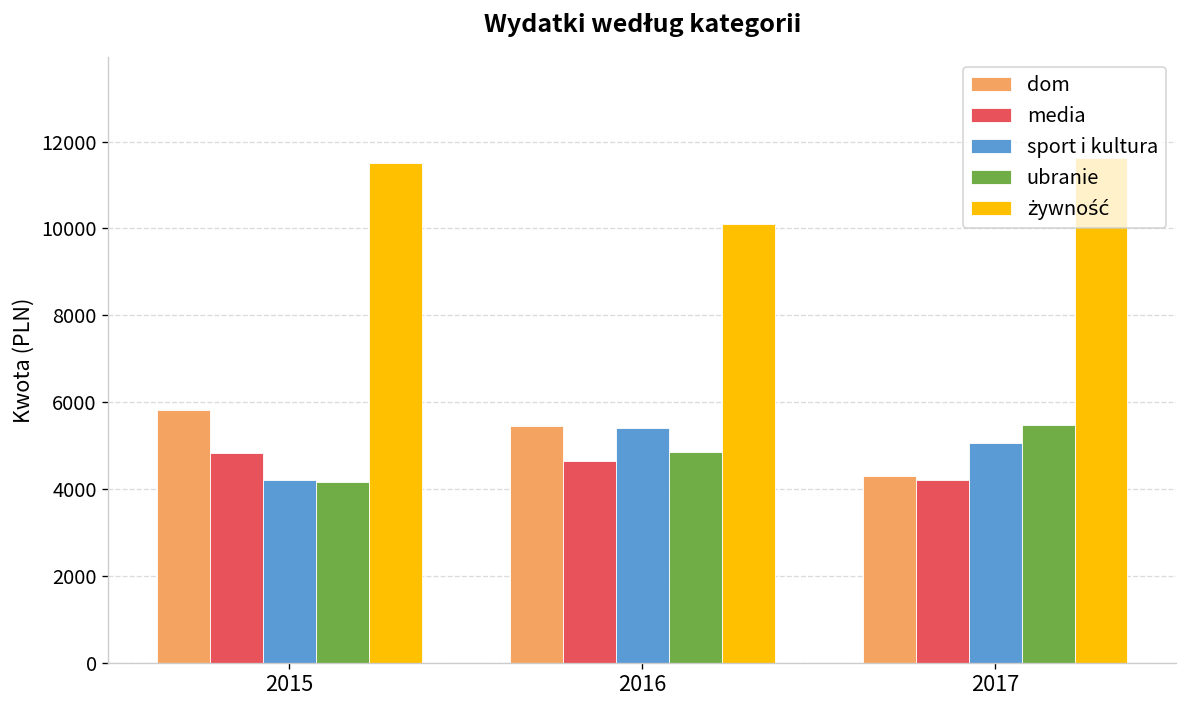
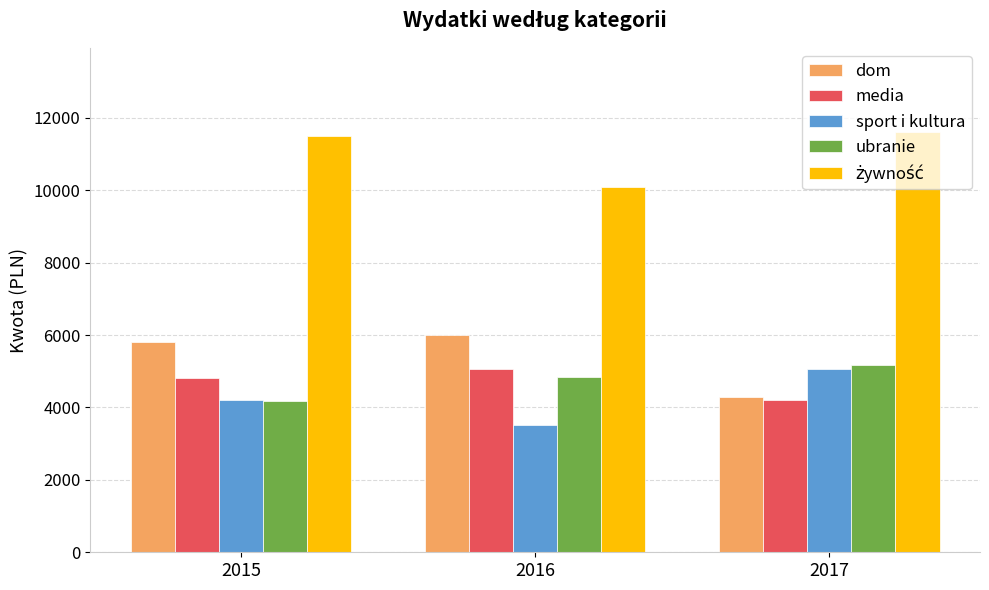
dom, 2016: 5400 -> 6000
media, 2016: 4700 -> 5100
sport i kultura, 2016: 5400 -> 3500
ubranie, 2017: 5500 -> 5200
